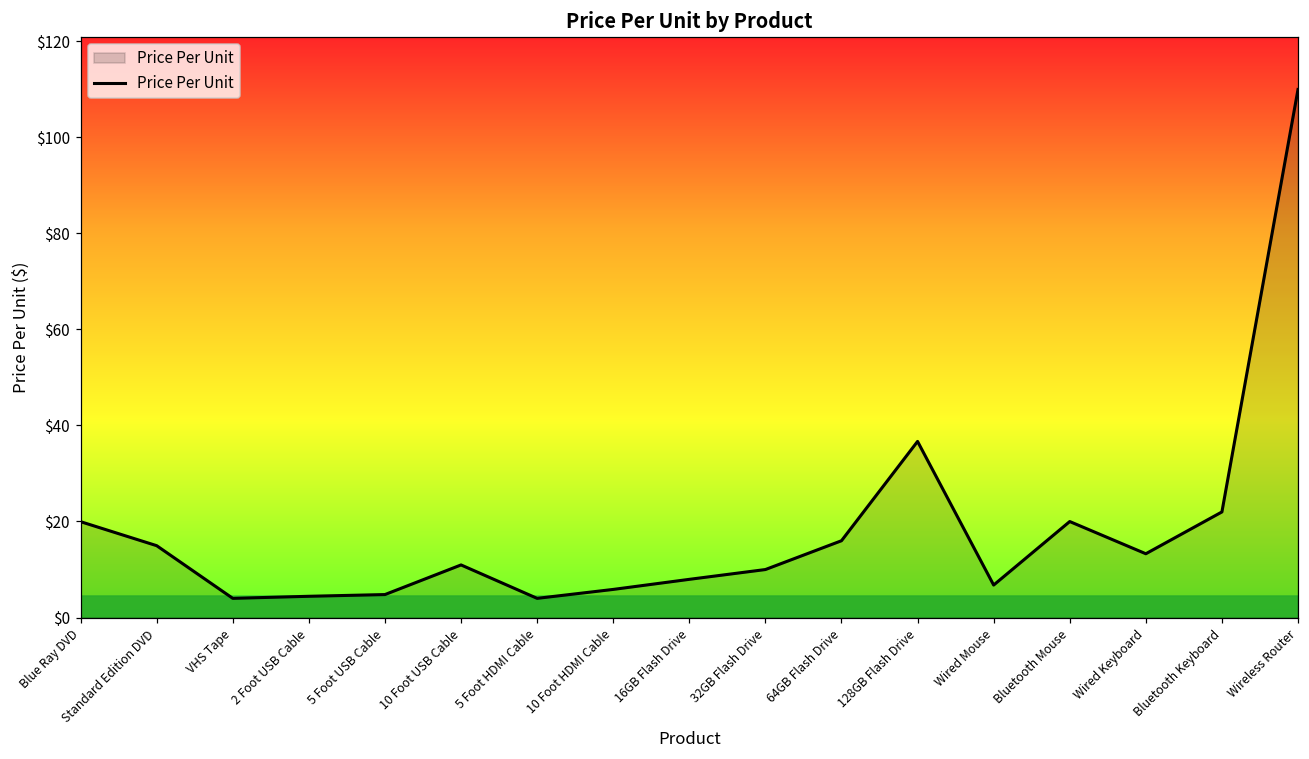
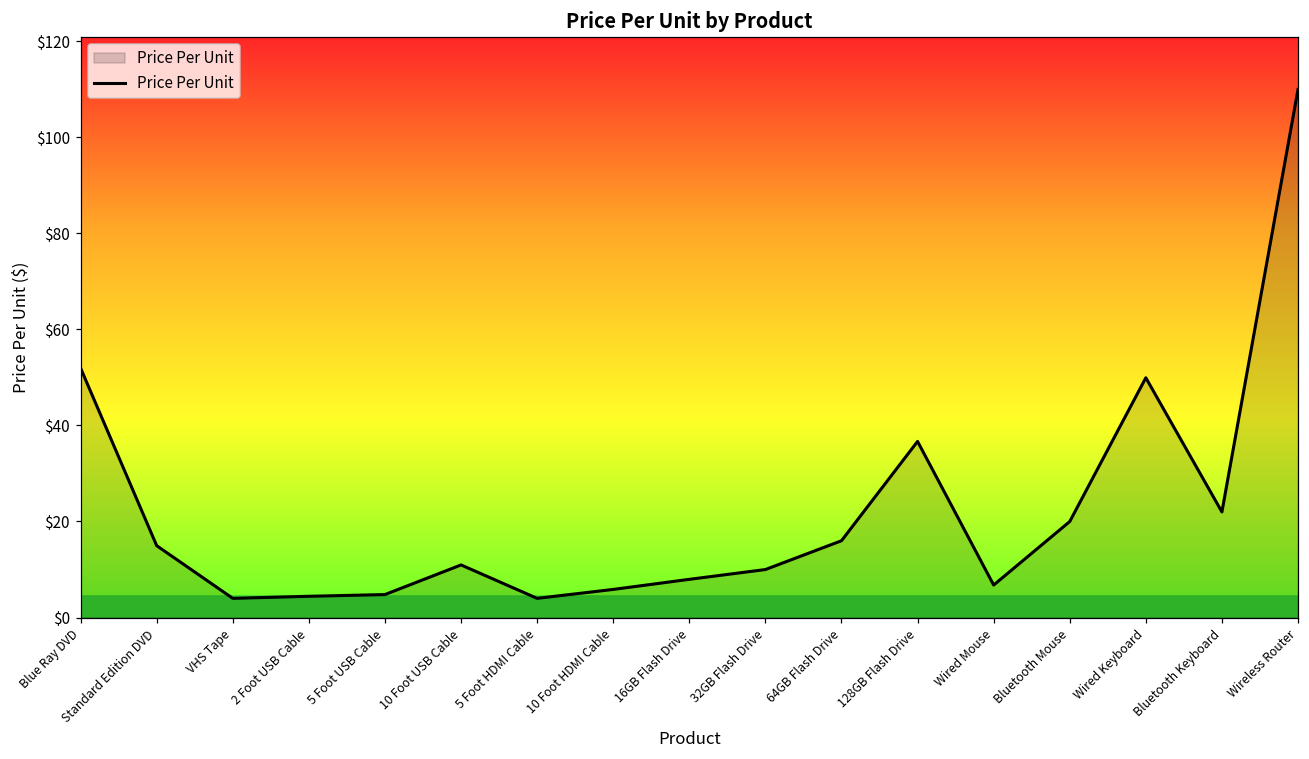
Blue Ray DVD: $20 -> $52
Wired Keyboard: $13 -> $50
